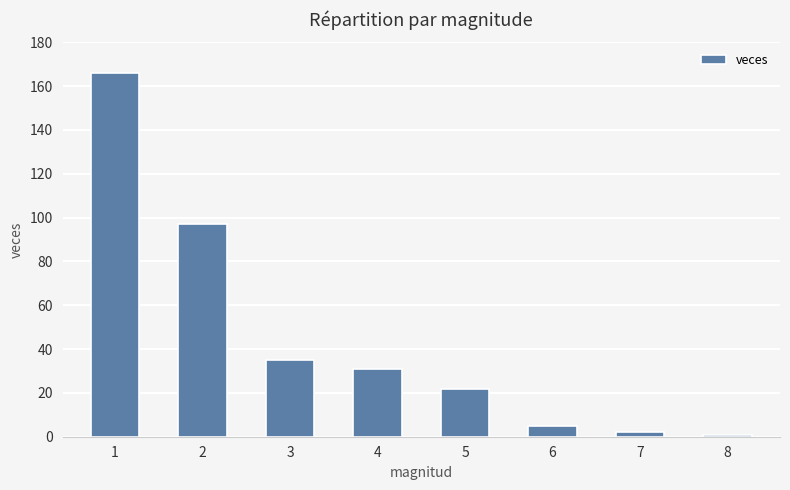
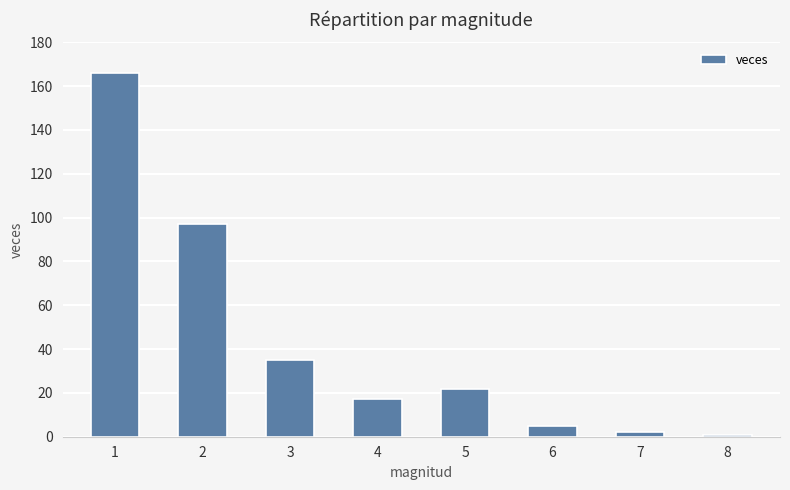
4: 31 -> 17
